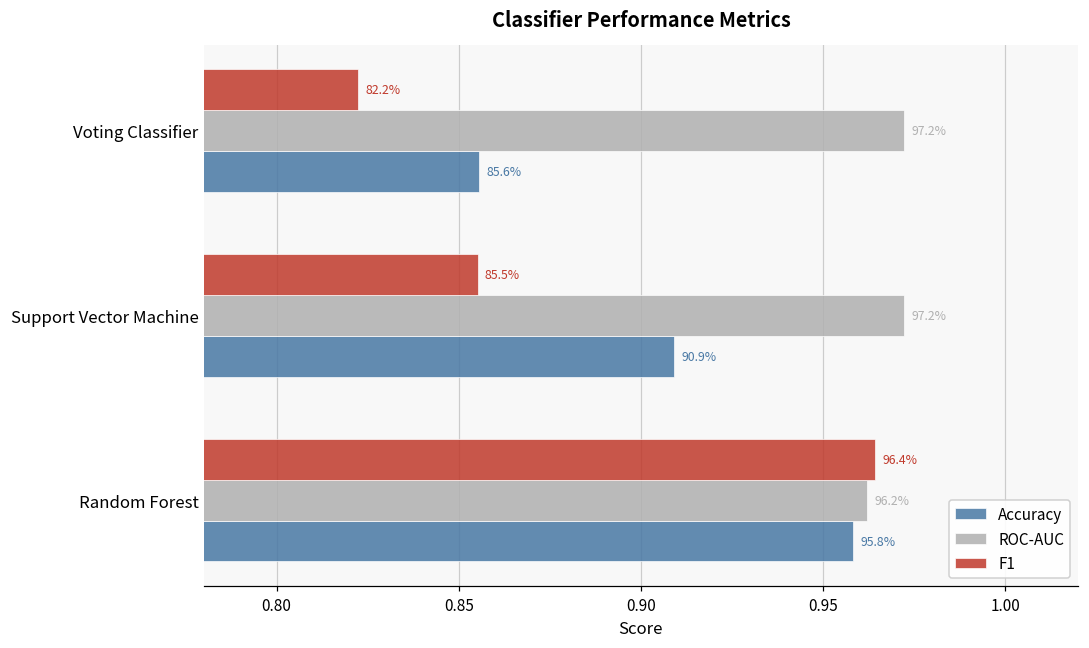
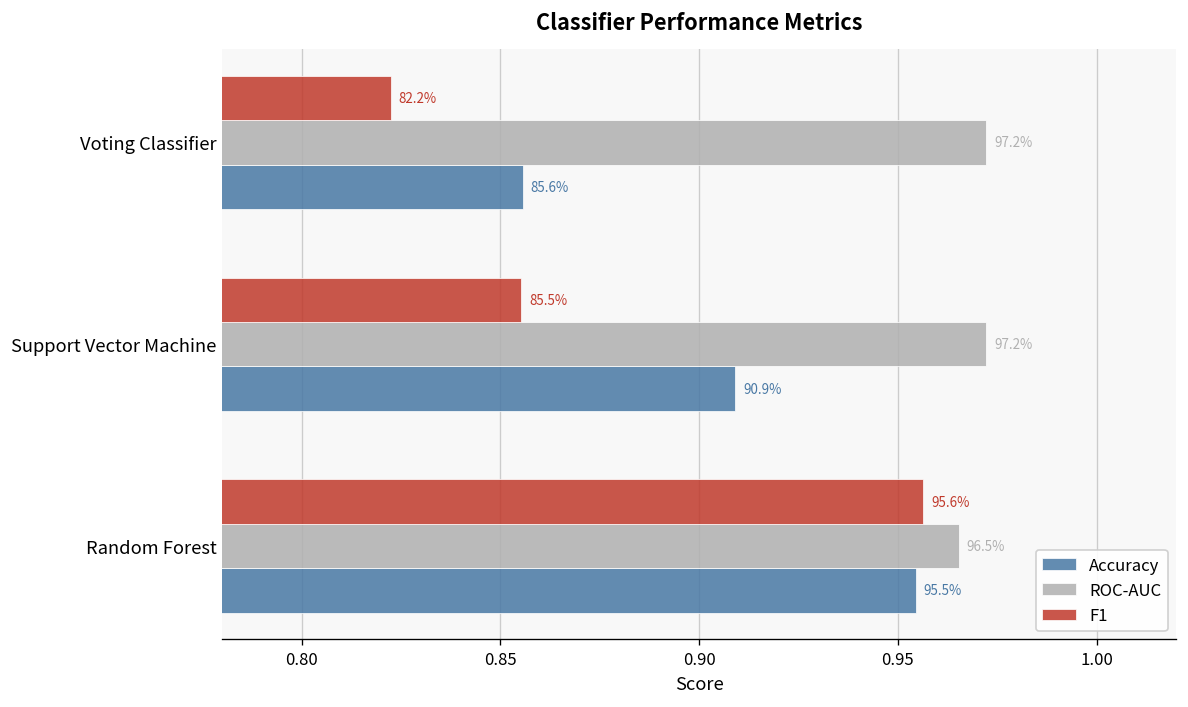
F1, Random Forest: 96.4% -> 95.6%
ROC-AUC, Random Forest: 96.2% -> 96.5%
Accuracy, Random Forest: 95.8% -> 95.5%
